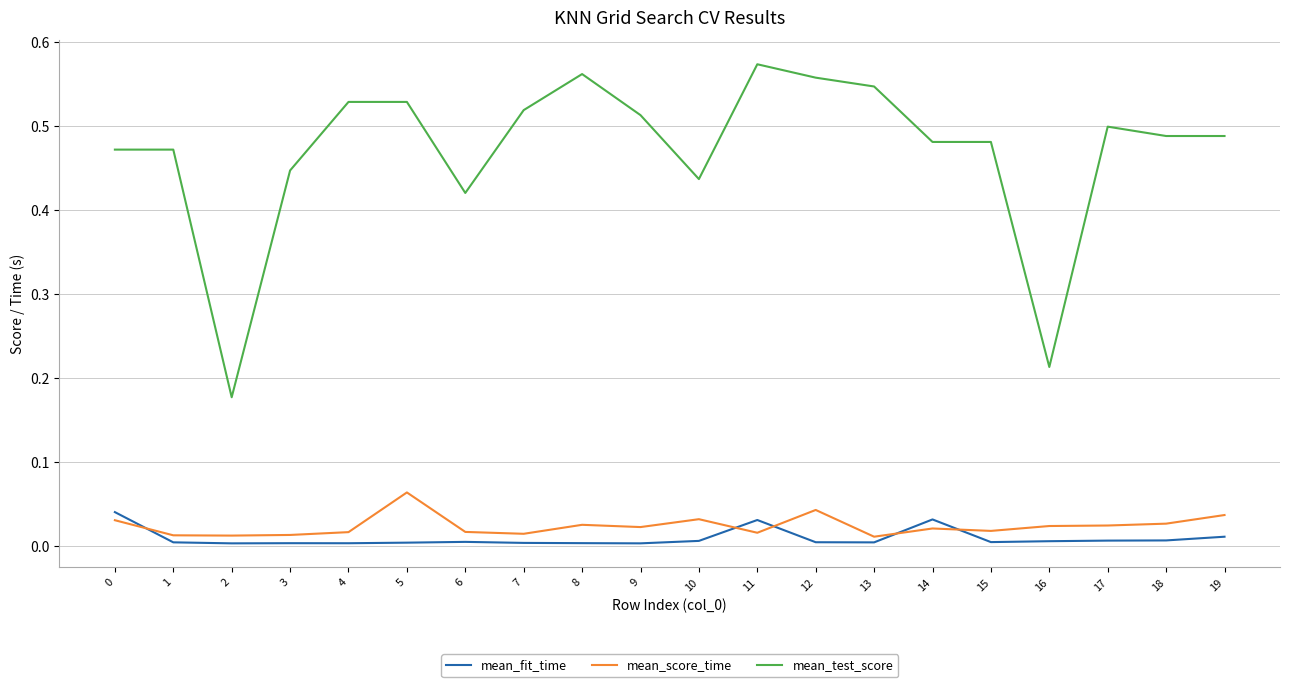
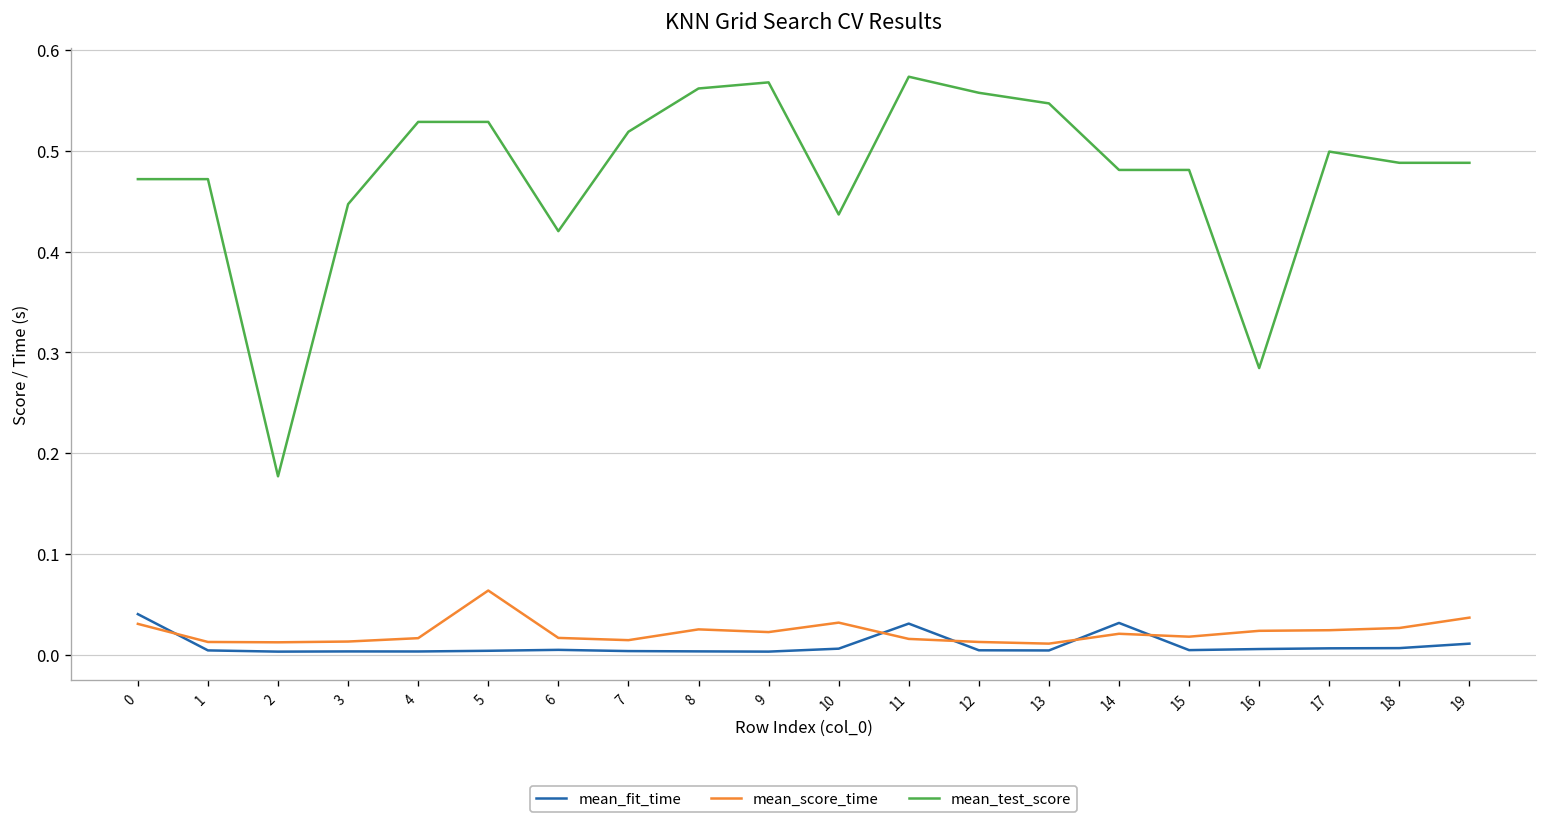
mean_test_score, 9: 0.51 -> 0.57
mean_score_time, 12: 0.04 -> 0.01
mean_test_score, 16: 0.21 -> 0.28
